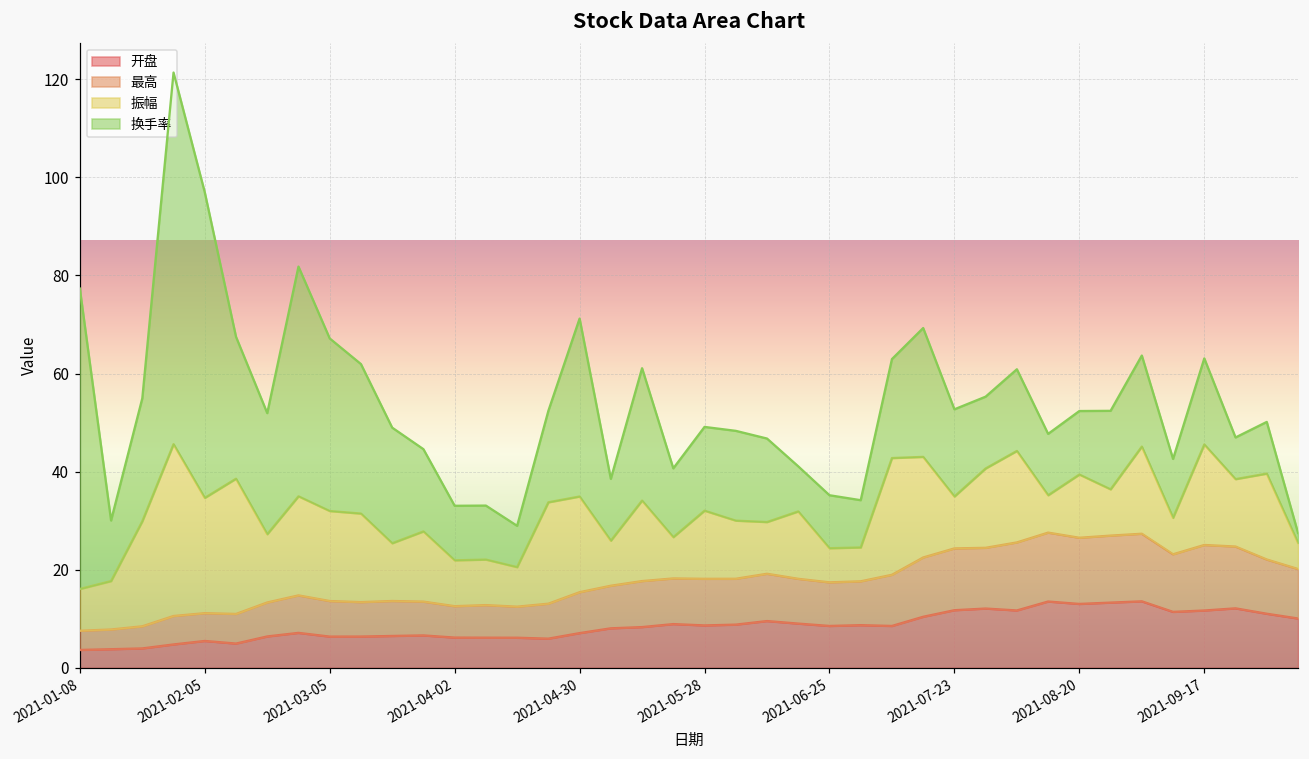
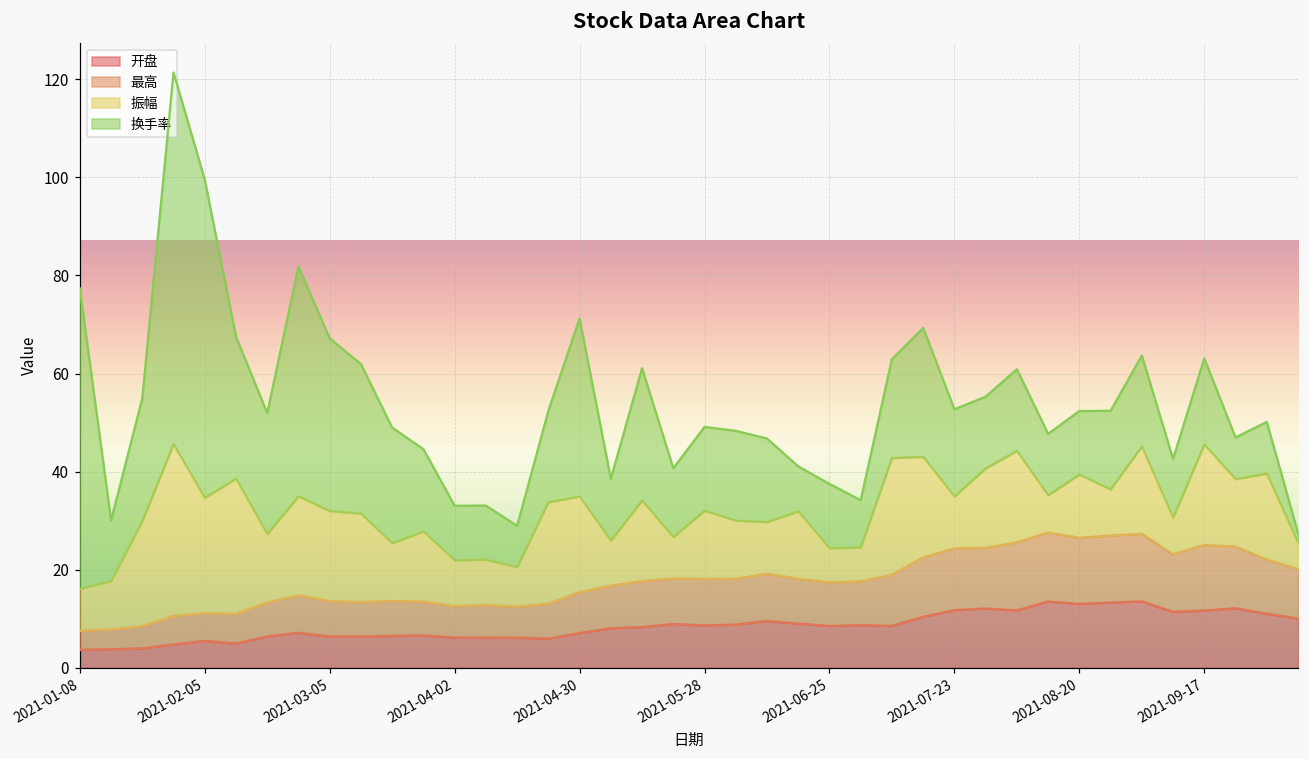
换手率, 2021-02-05: 62 -> 65
换手率, 2021-06-25: 11 -> 13
